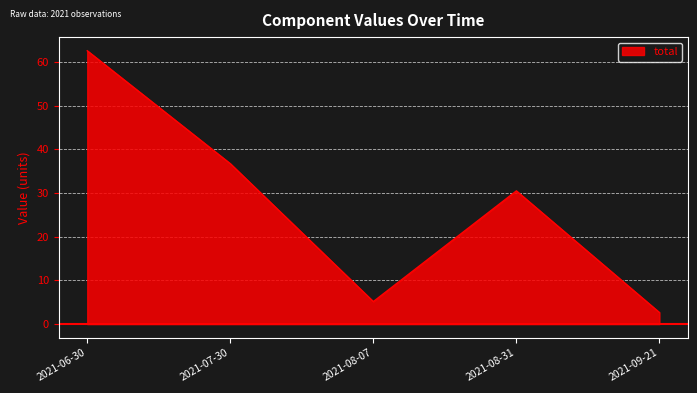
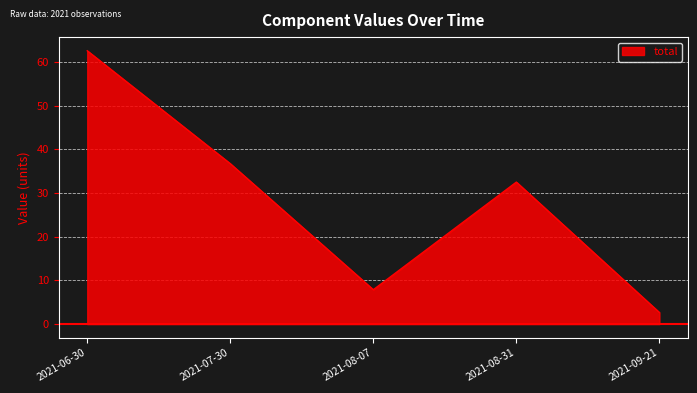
2021-08-07: 5 -> 8
2021-08-31: 31 -> 33
